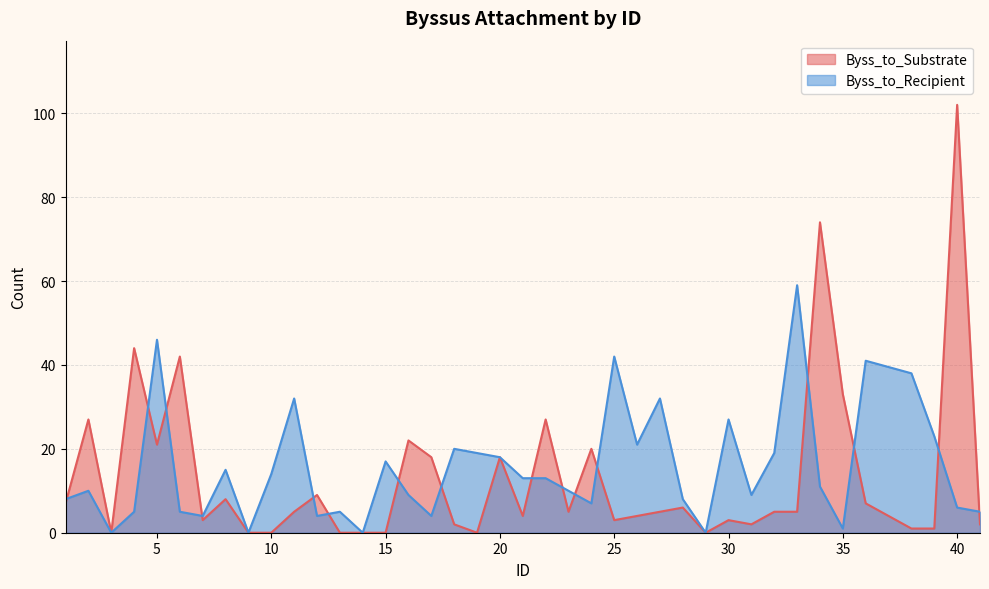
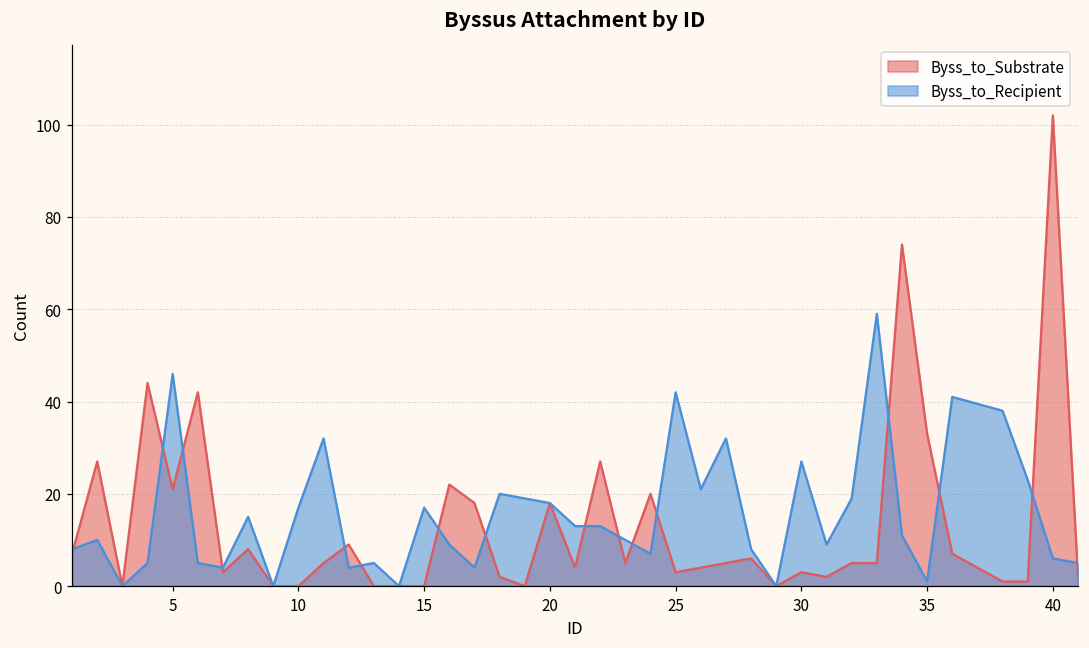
Byss_to_Recipient, 10: 14 -> 17
